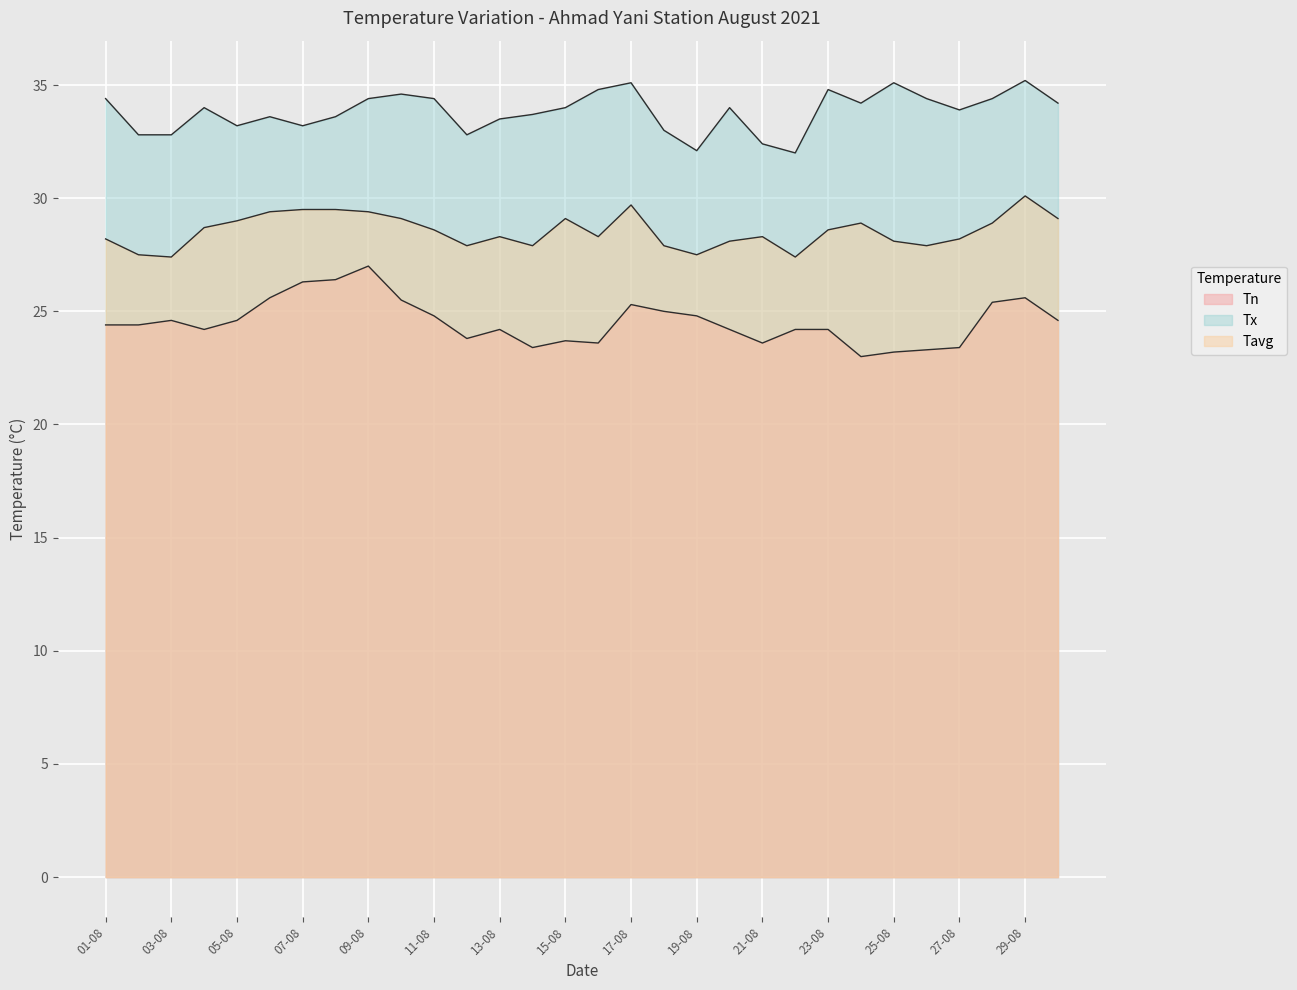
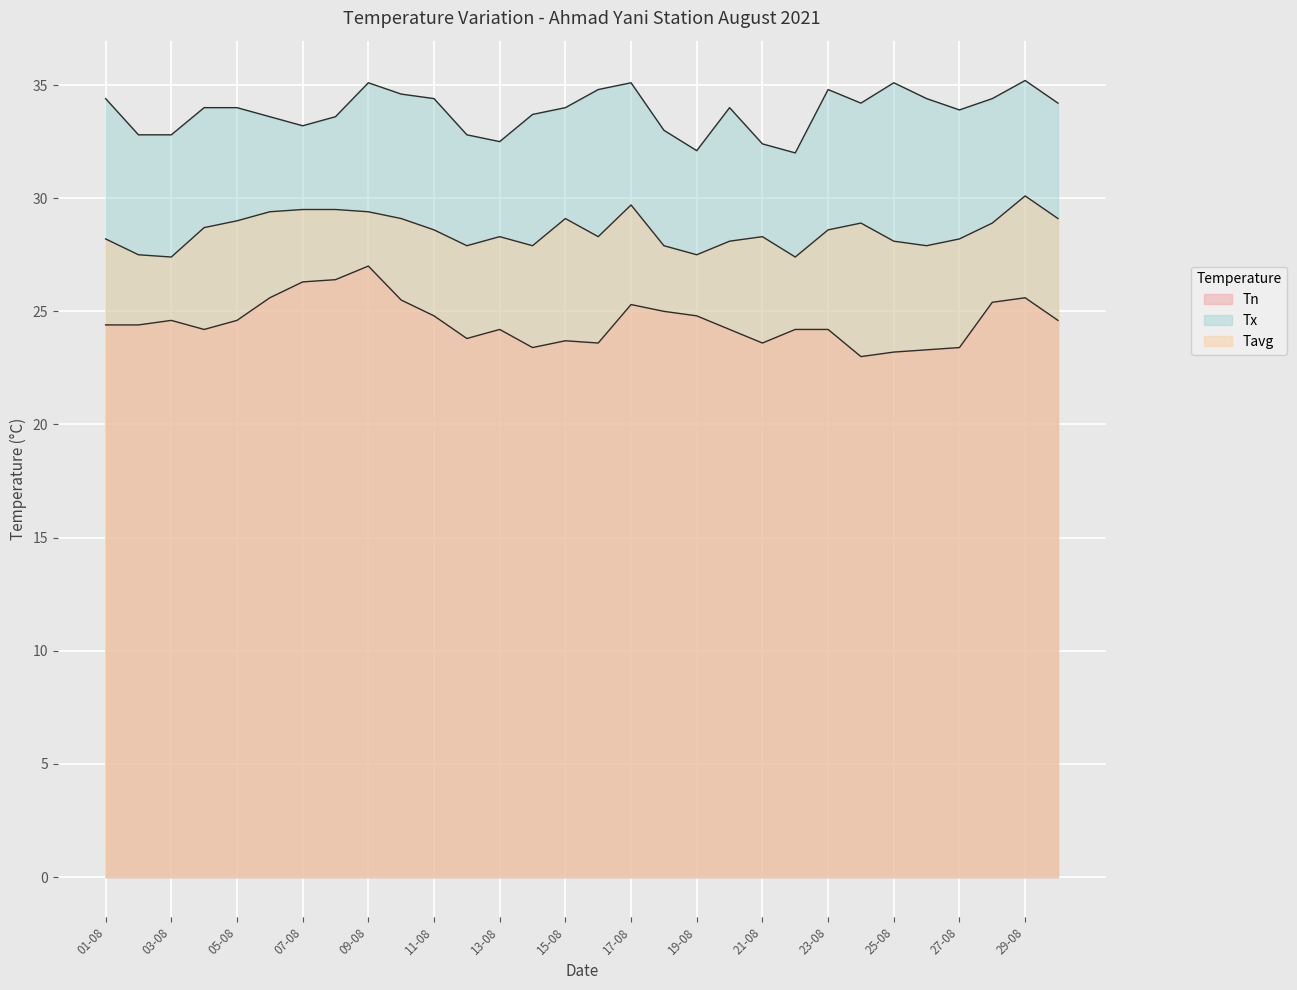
Tx, 05-08: 33.2 -> 34.0
Tx, 09-08: 34.4 -> 35.1
Tx, 13-08: 33.5 -> 32.5
